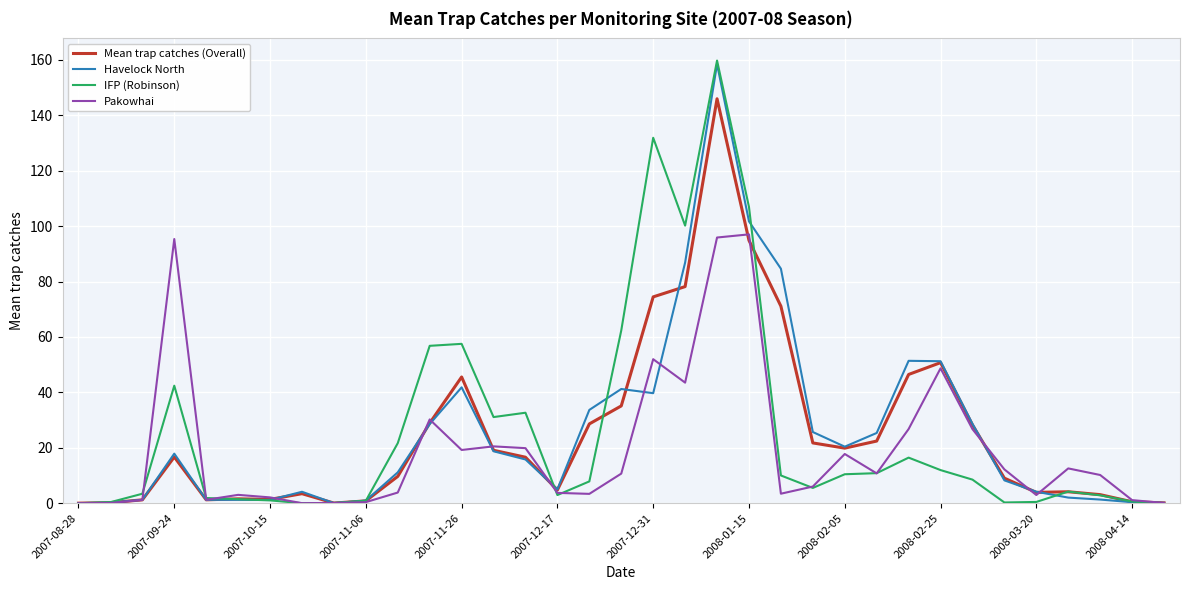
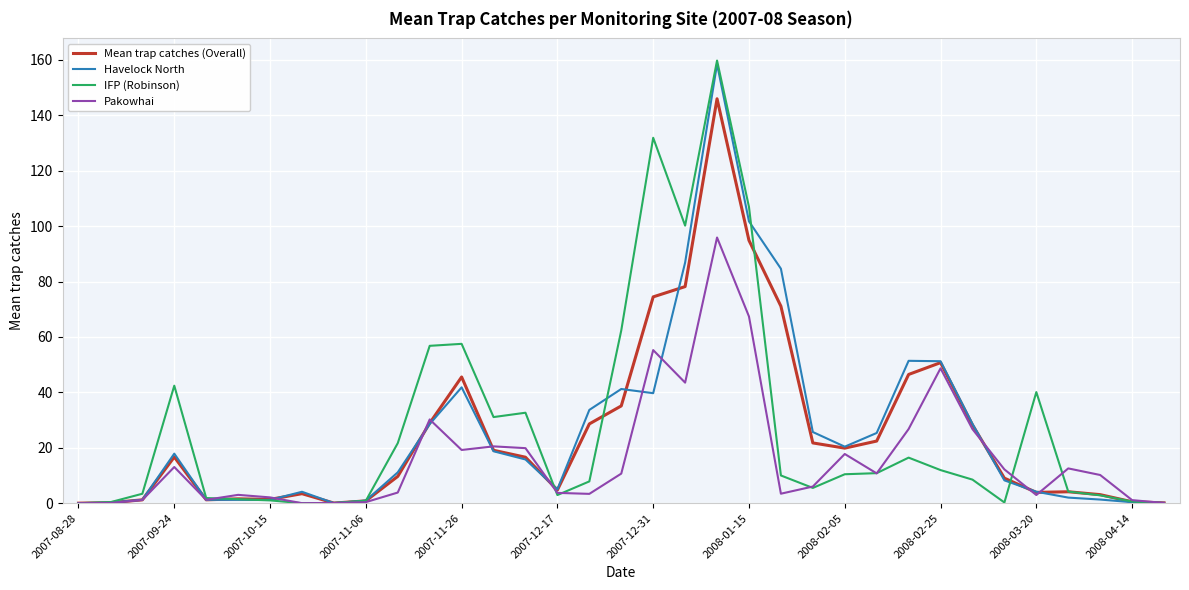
Pakowhai, 2007-09-24: 95 -> 13
Pakowhai, 2007-12-31: 52 -> 55
Pakowhai, 2008-01-15: 97 -> 67
IFP (Robinson), 2008-03-20: 0 -> 40
